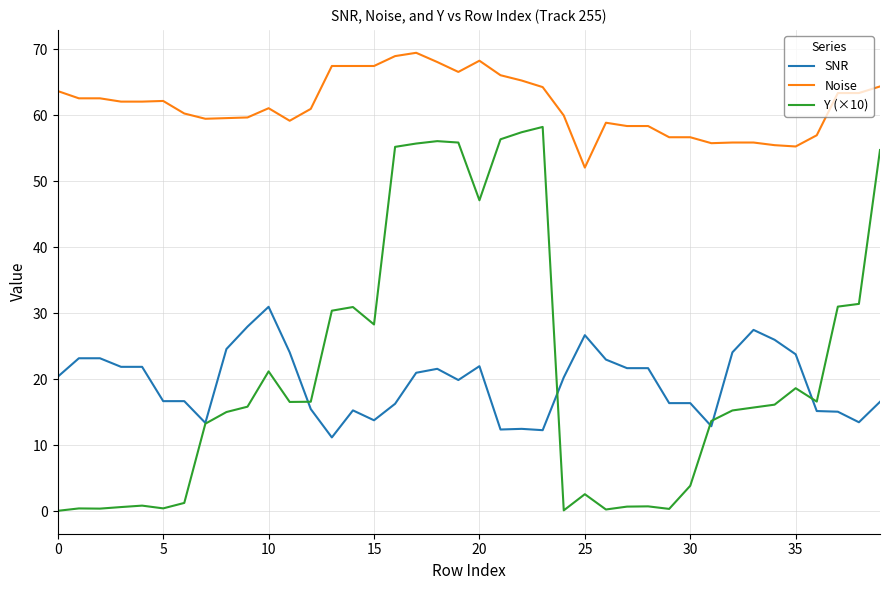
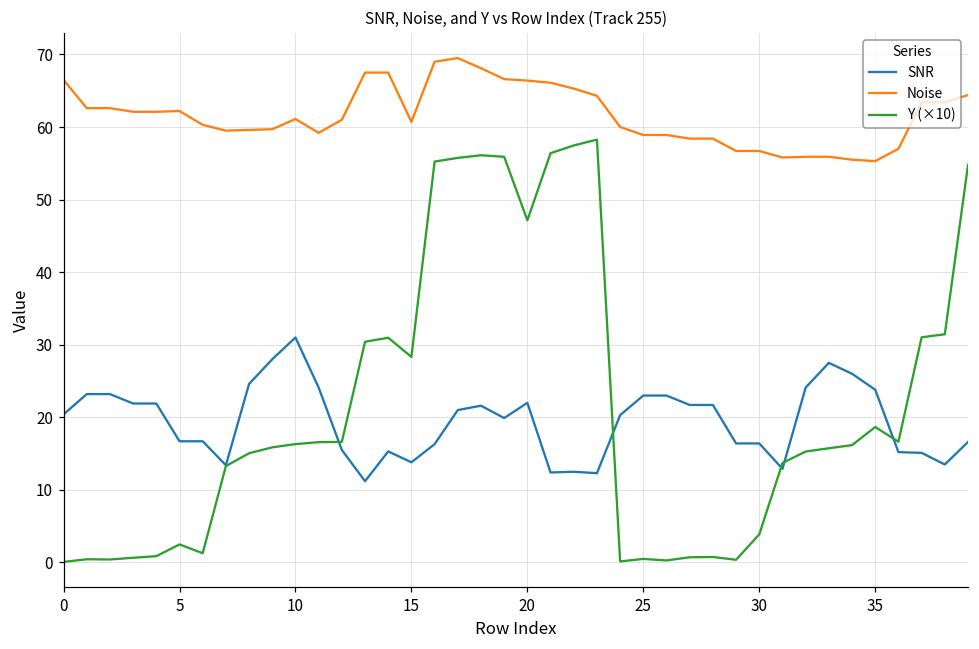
Noise, 0: 64 -> 67
Y (×10), 5: 0 -> 2
Y (×10), 10: 21 -> 16
Noise, 15: 68 -> 61
Noise, 20: 68 -> 66
SNR, 25: 27 -> 23
Noise, 25: 52 -> 59
Y (×10), 25: 3 -> 0
